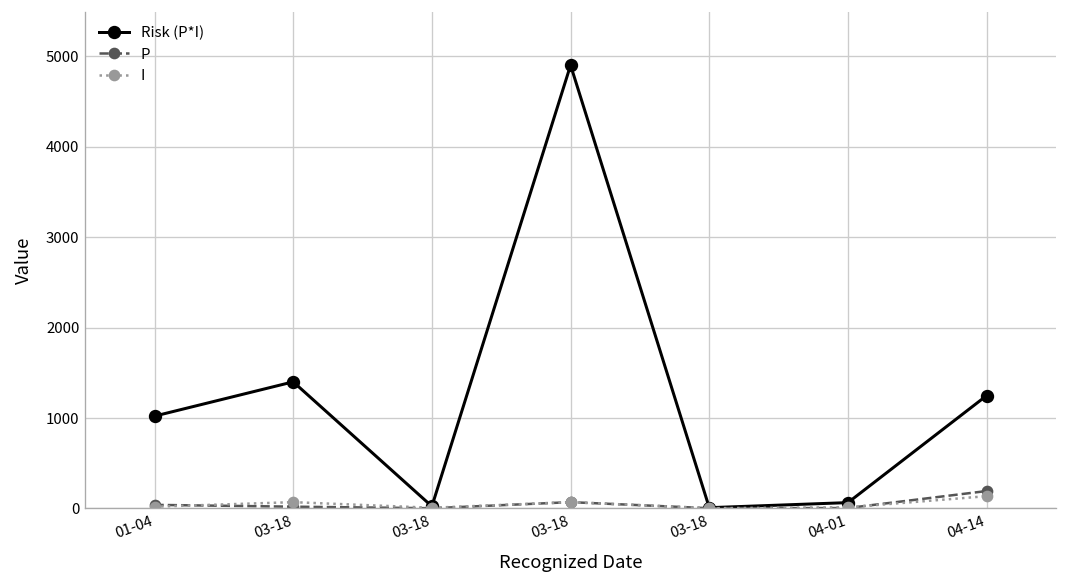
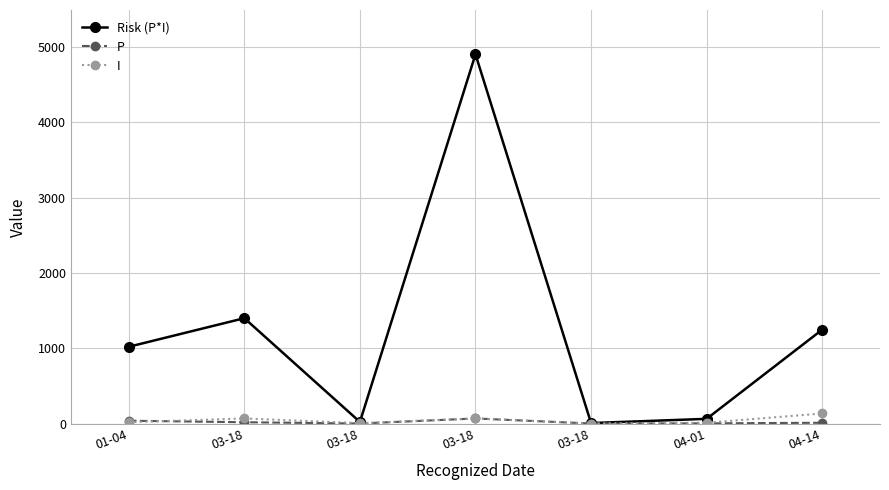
P, 04-14: 200 -> 0
